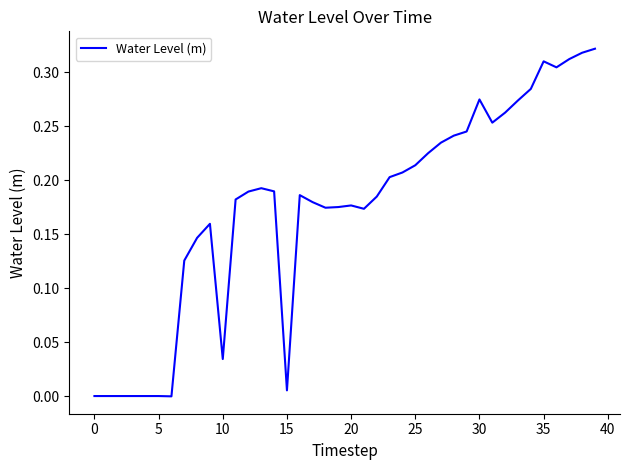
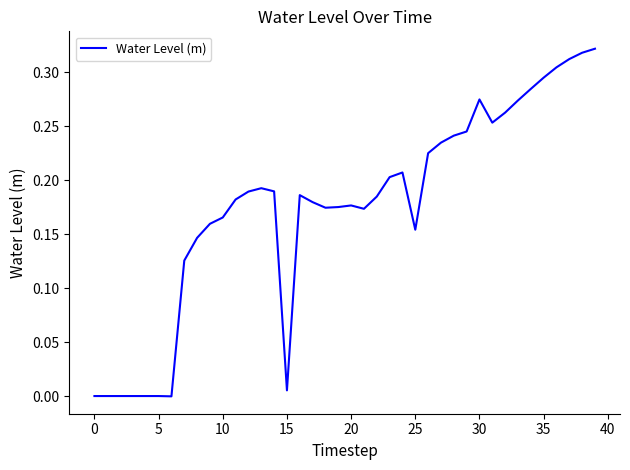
10: 0.034 -> 0.165
25: 0.214 -> 0.154
35: 0.310 -> 0.295
